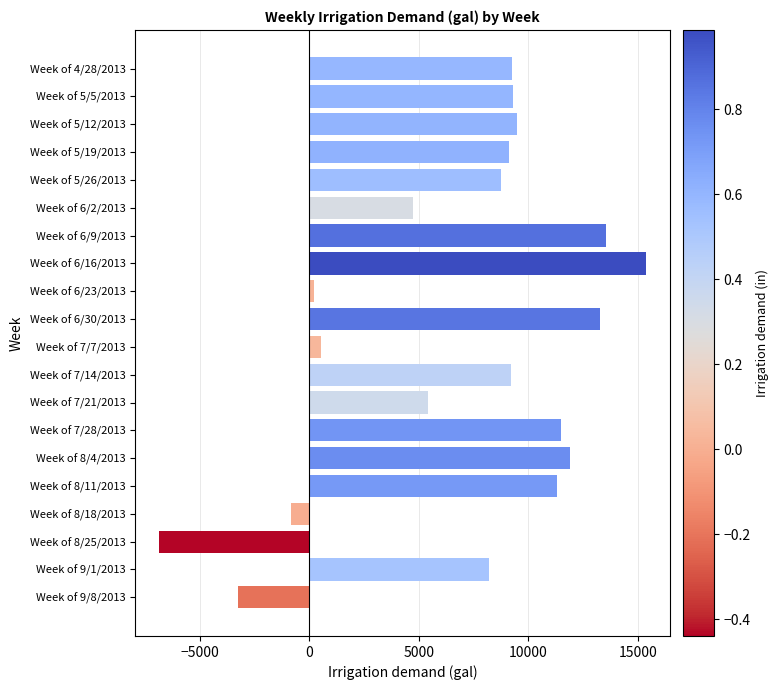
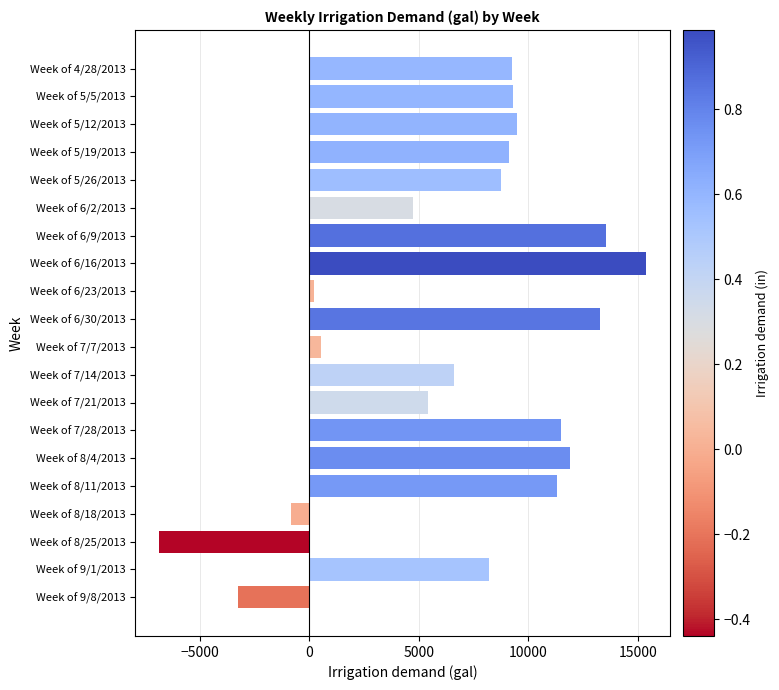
Week of 7/14/2013: 9200 -> 6600
